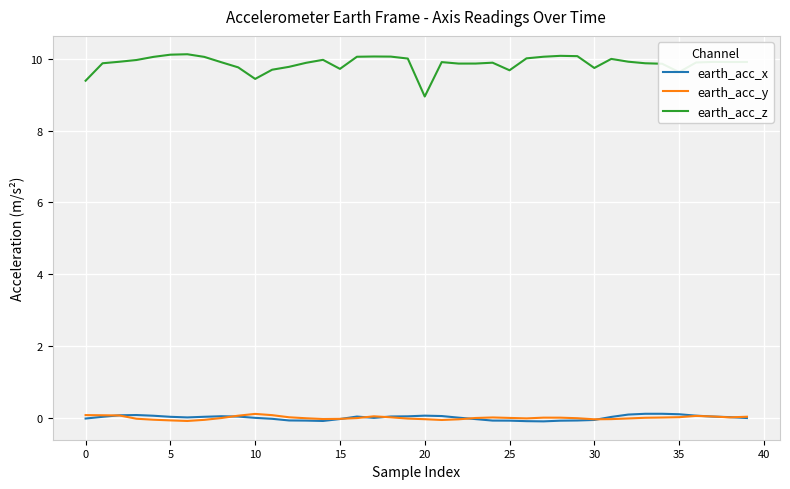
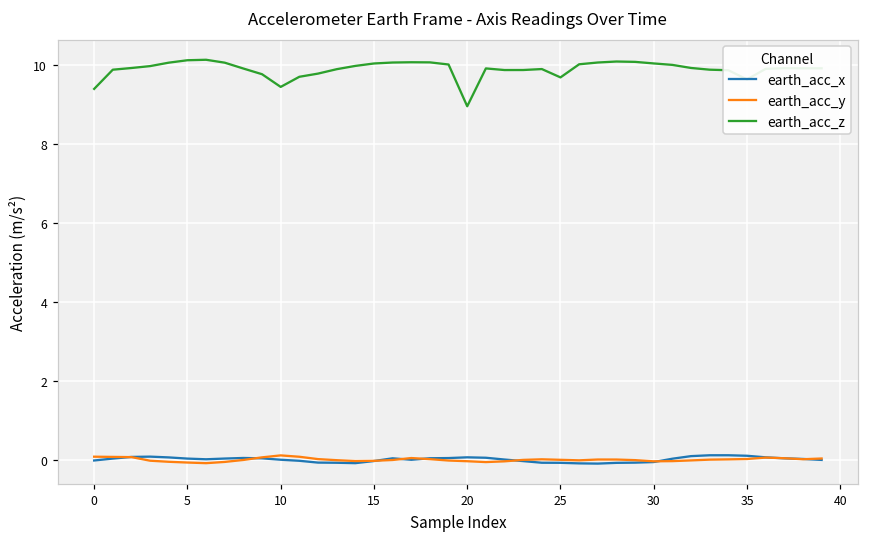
earth_acc_z, 15: 9.7 -> 10.0
earth_acc_z, 30: 9.7 -> 10.0
